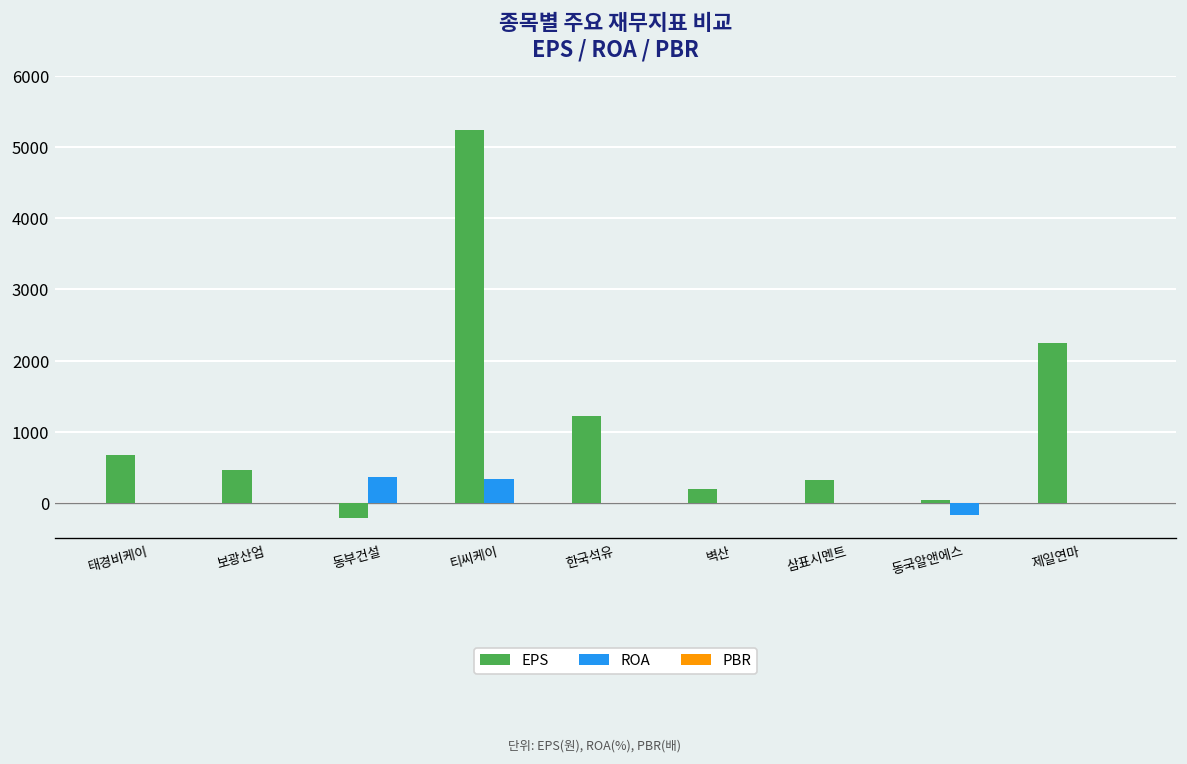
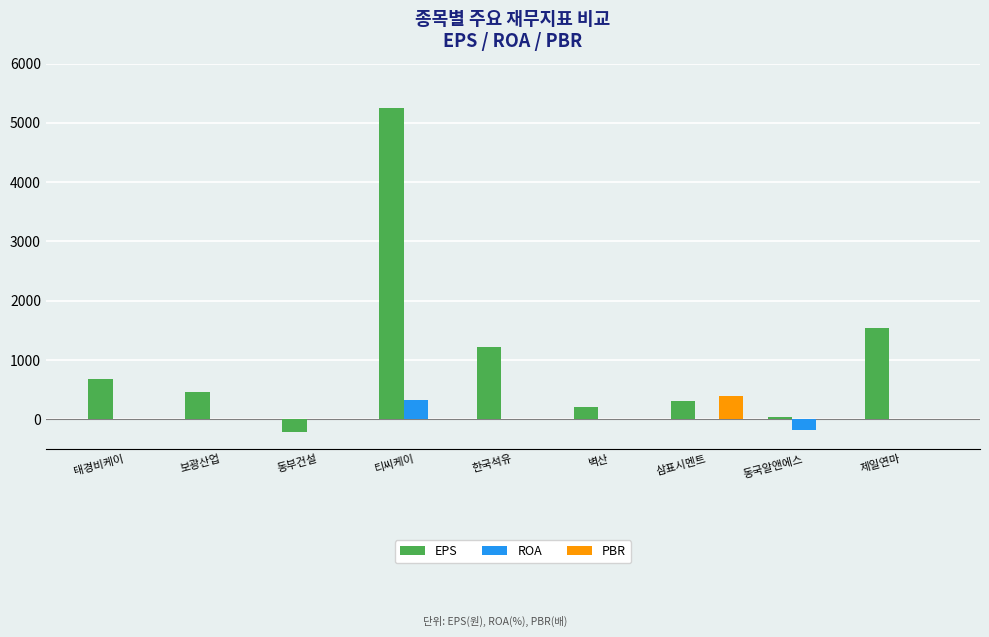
ROA, 동부건설: 400 -> 0
PBR, 삼표시멘트: 0 -> 400
EPS, 제일연마: 2200 -> 1500
